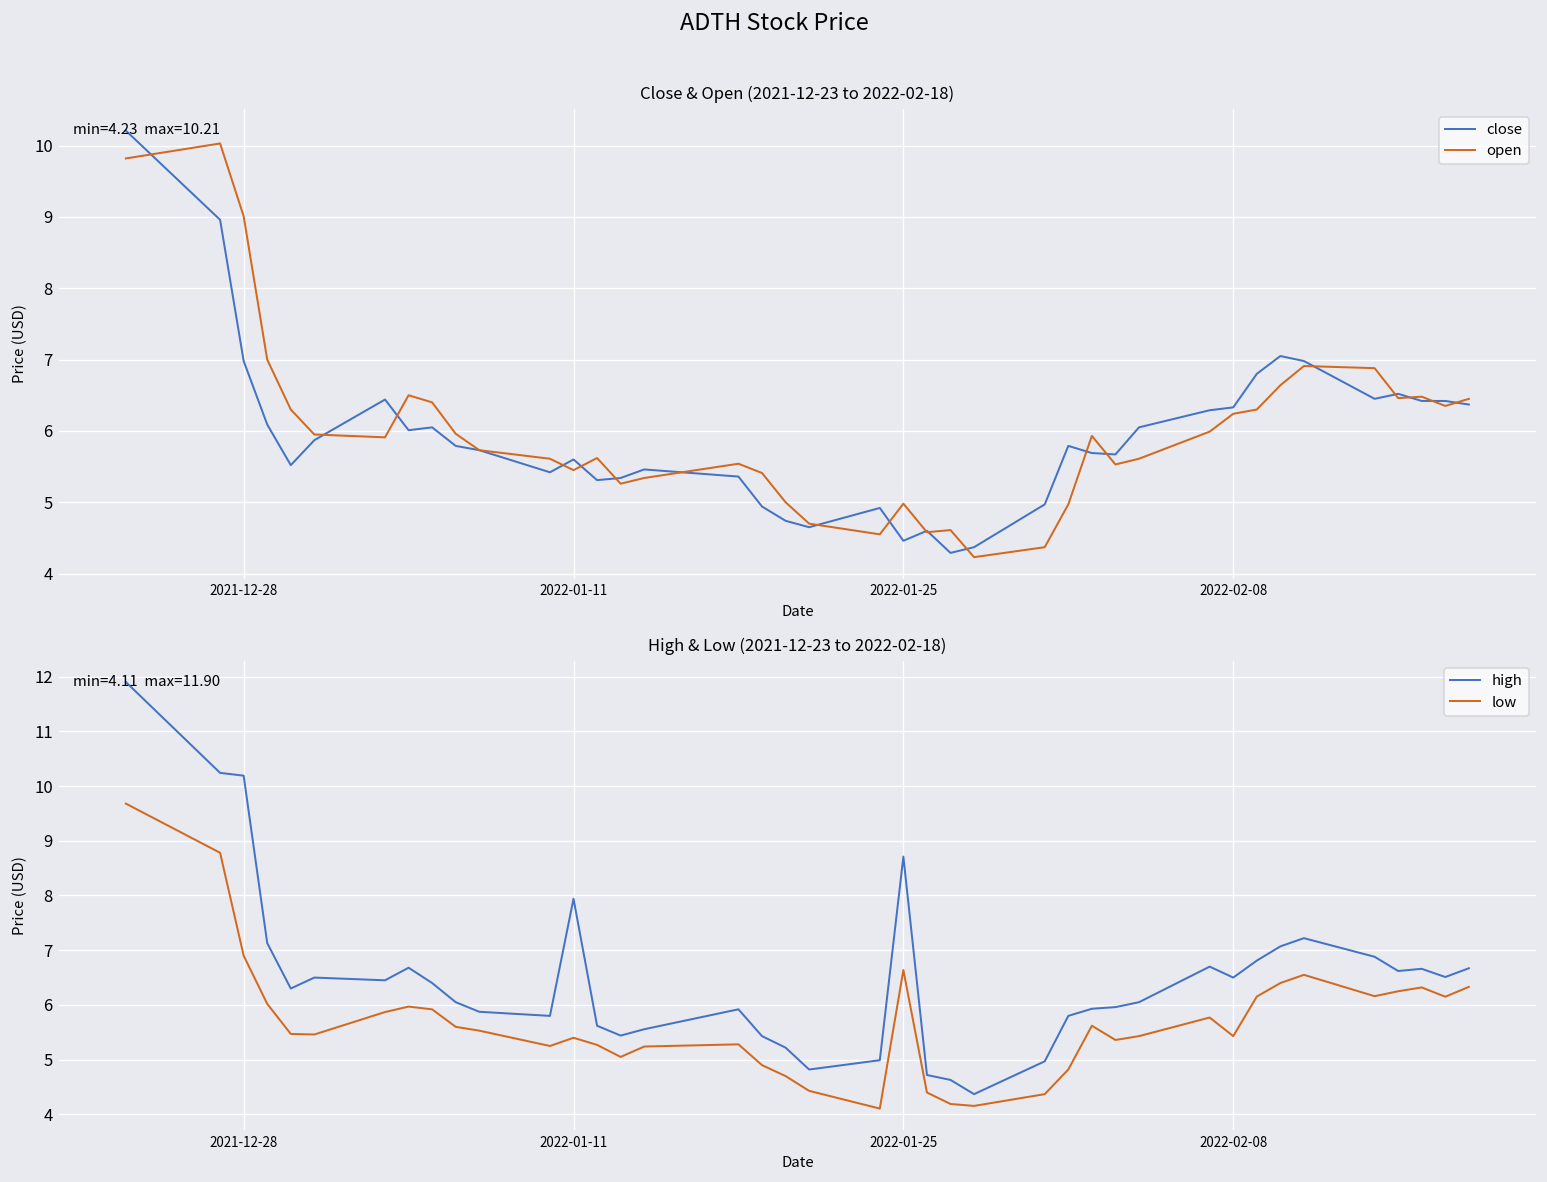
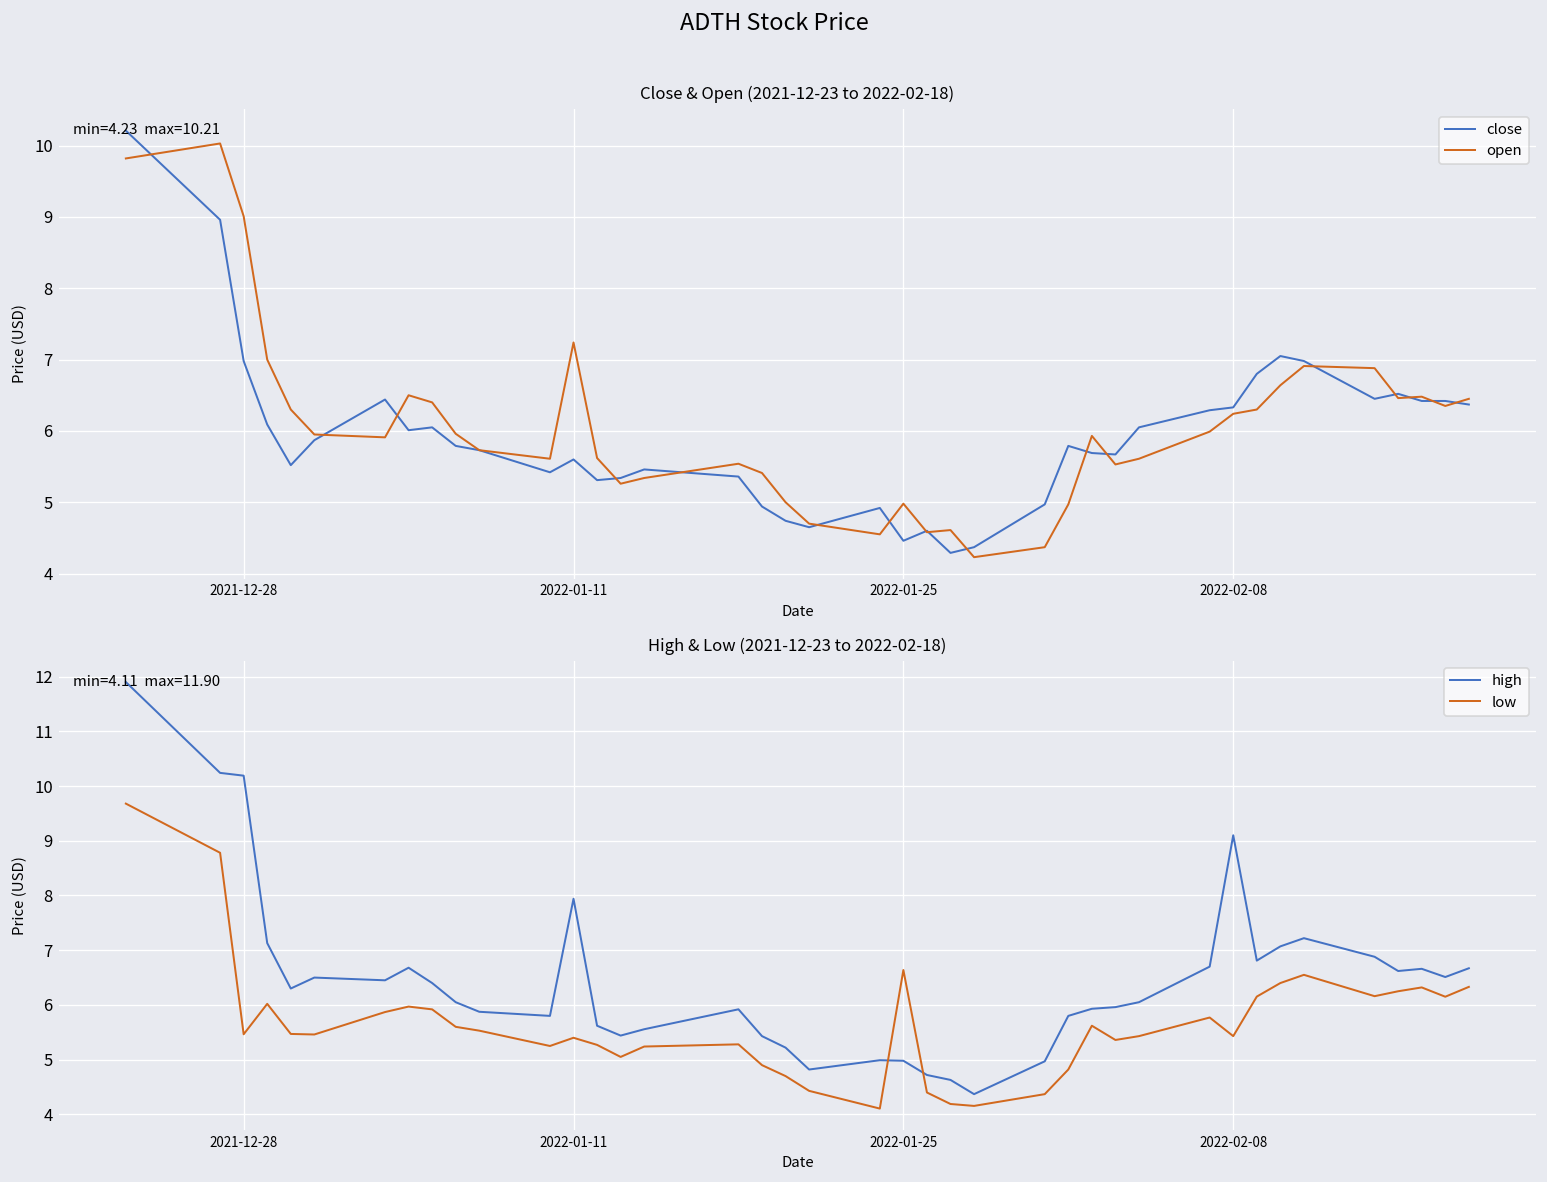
Close & Open (2021-12-23 to 2022-02-18), open, 2022-01-11: 5.5 -> 7.2
High & Low (2021-12-23 to 2022-02-18), low, 2021-12-28: 6.9 -> 5.5
High & Low (2021-12-23 to 2022-02-18), high, 2022-01-25: 8.7 -> 5.0
High & Low (2021-12-23 to 2022-02-18), high, 2022-02-08: 6.5 -> 9.1
